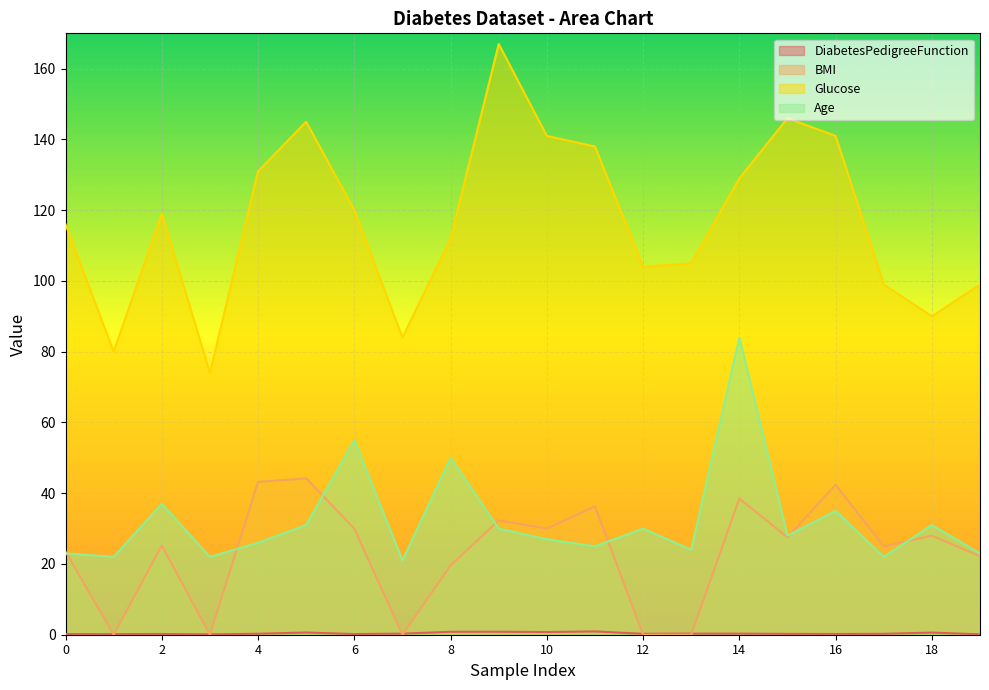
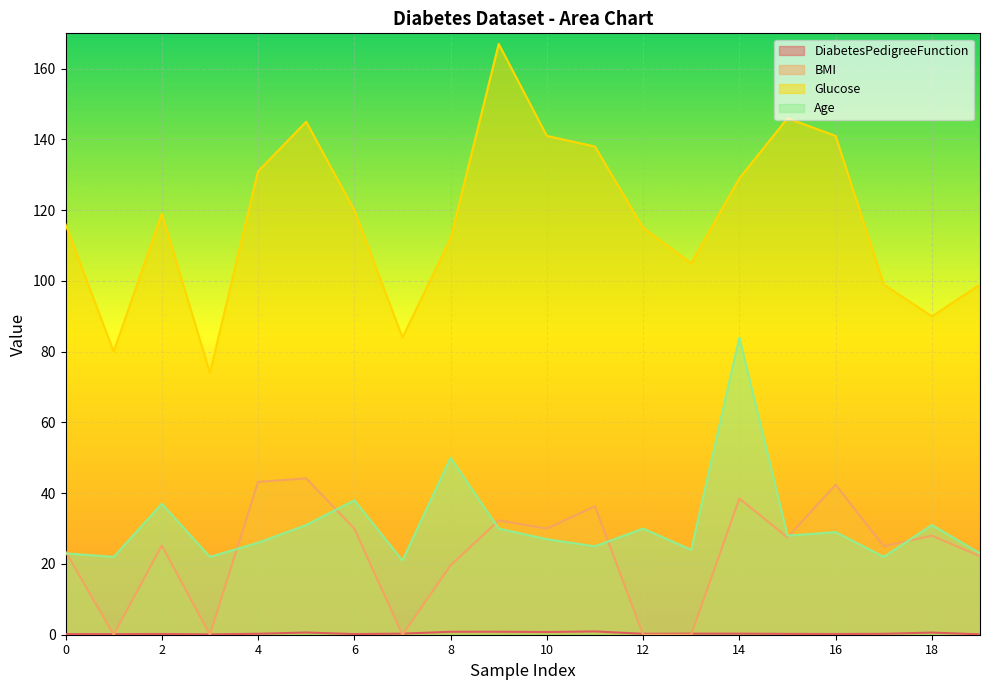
Age, 6: 55 -> 38
Glucose, 12: 104 -> 115
Age, 16: 35 -> 29
